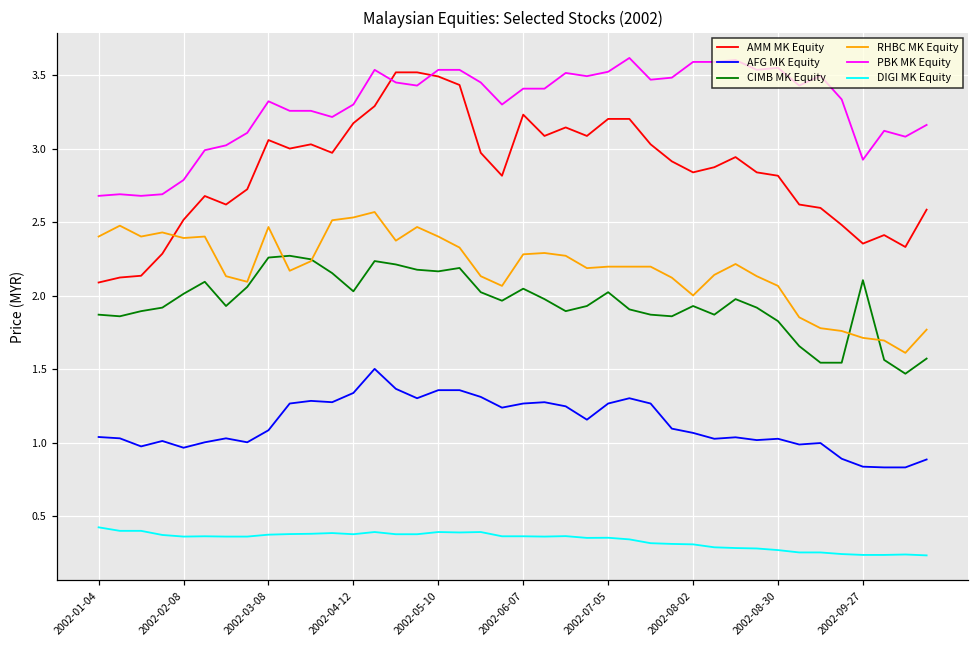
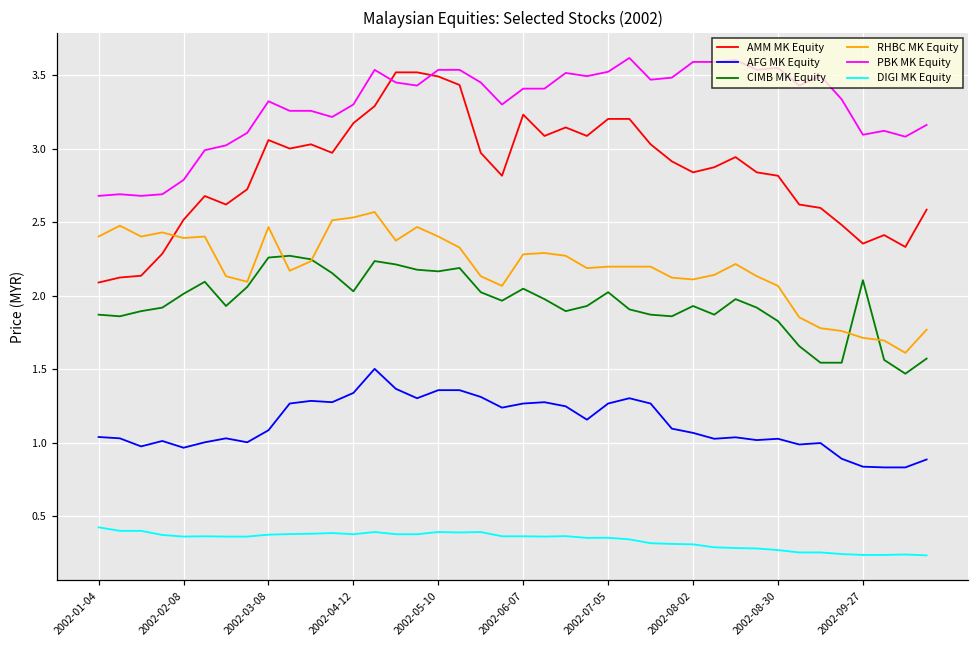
RHBC MK Equity, 2002-08-02: 2.00 -> 2.11
PBK MK Equity, 2002-09-27: 2.93 -> 3.10
